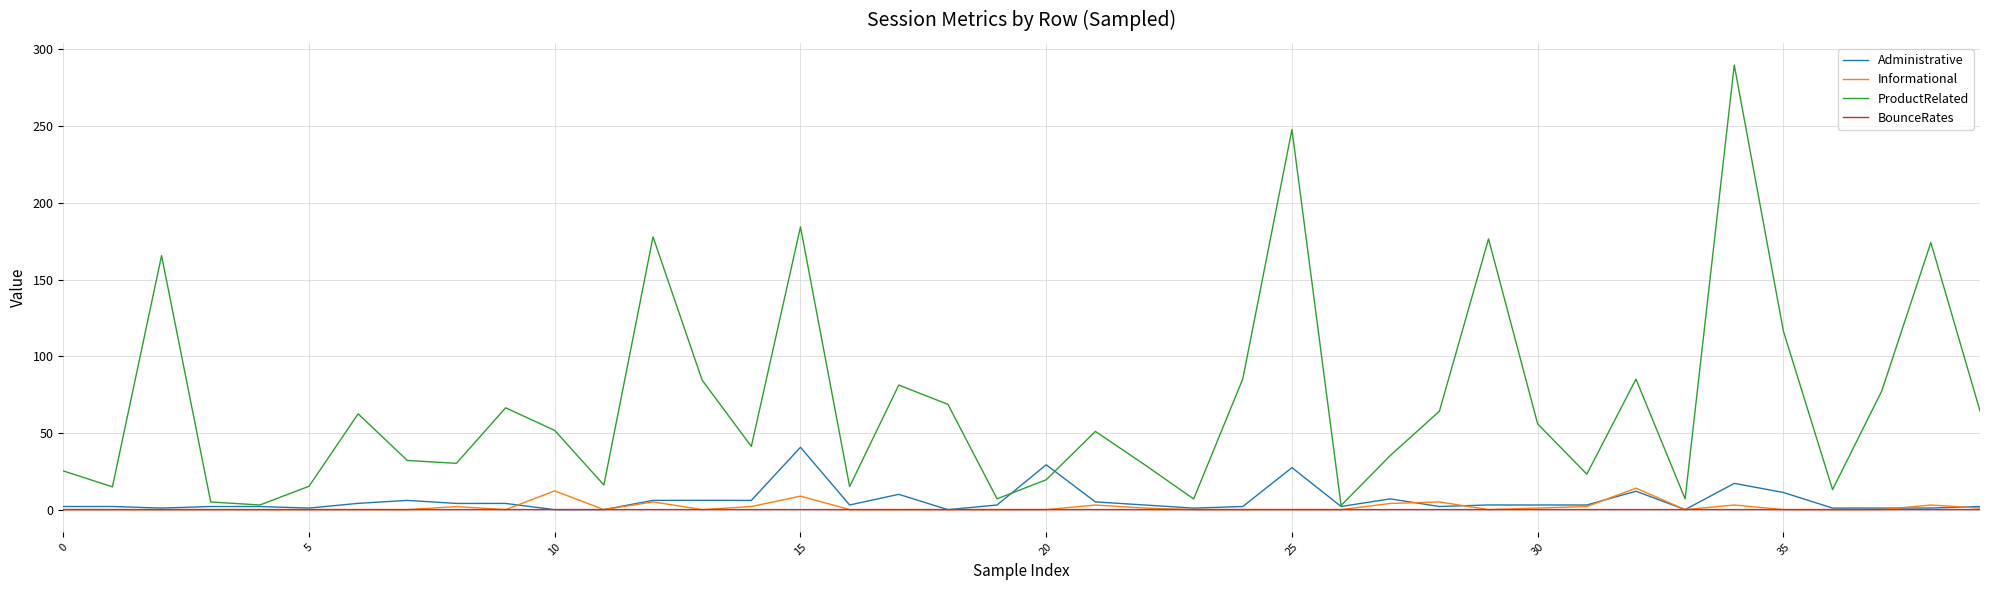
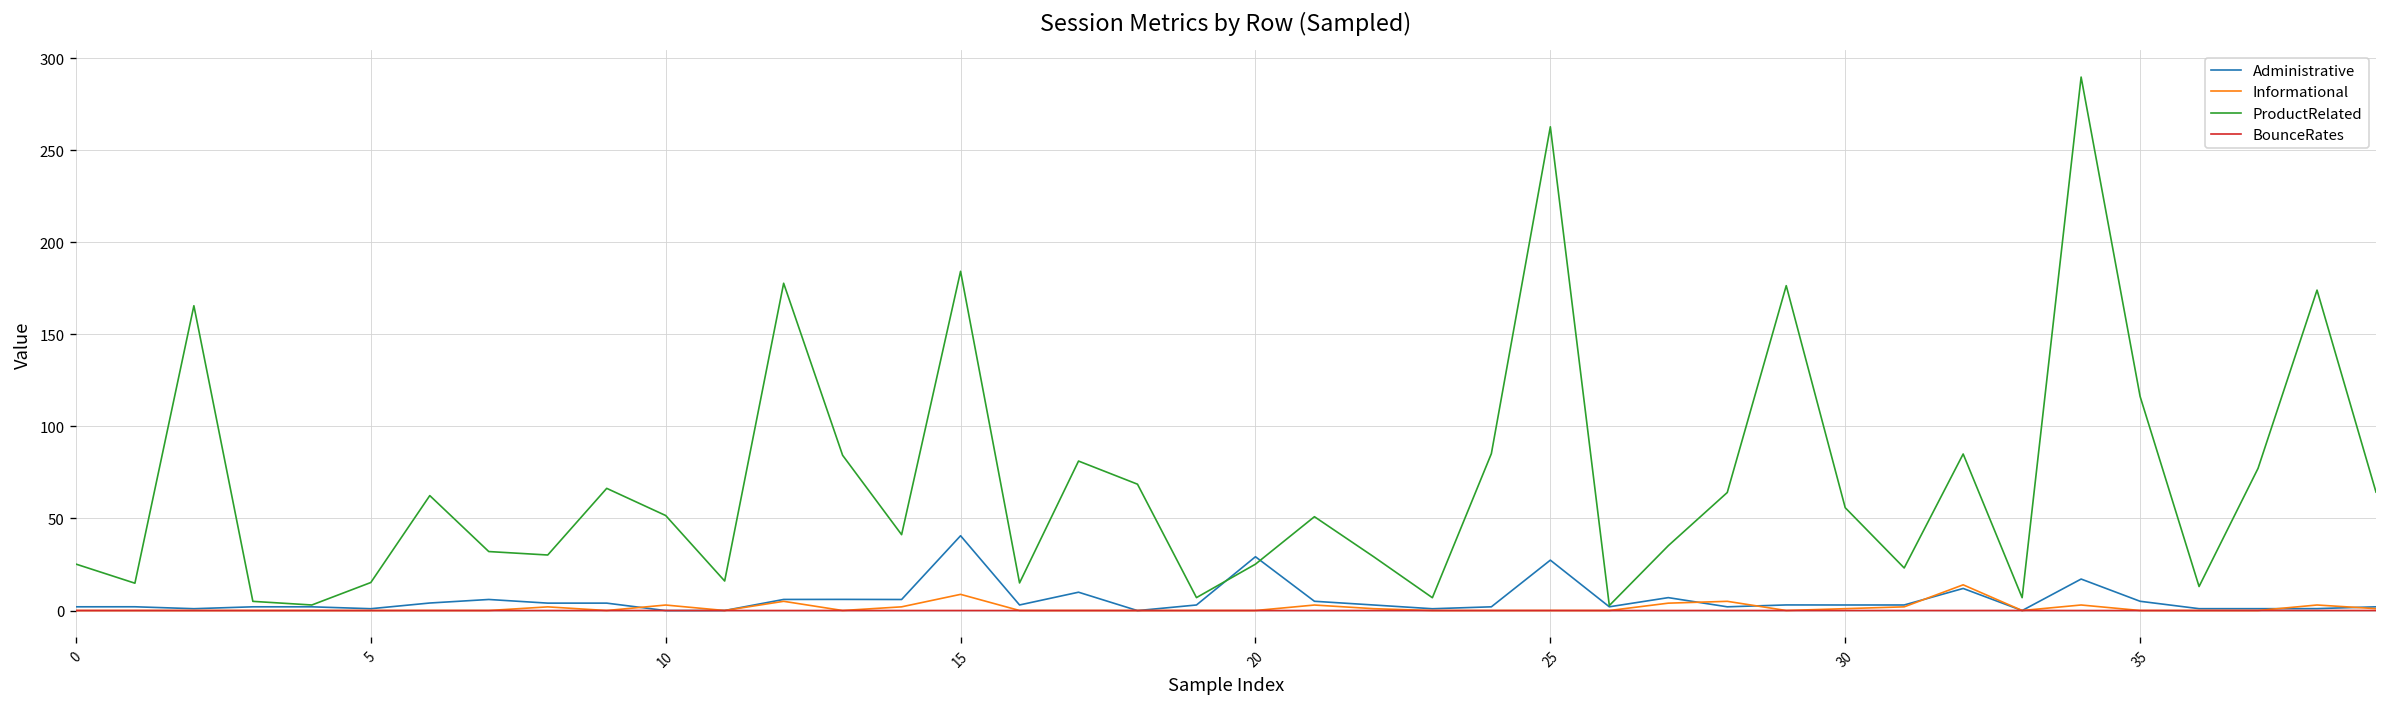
Informational, 10: 12 -> 3
ProductRelated, 20: 19 -> 25
ProductRelated, 25: 248 -> 263
Administrative, 35: 11 -> 5
